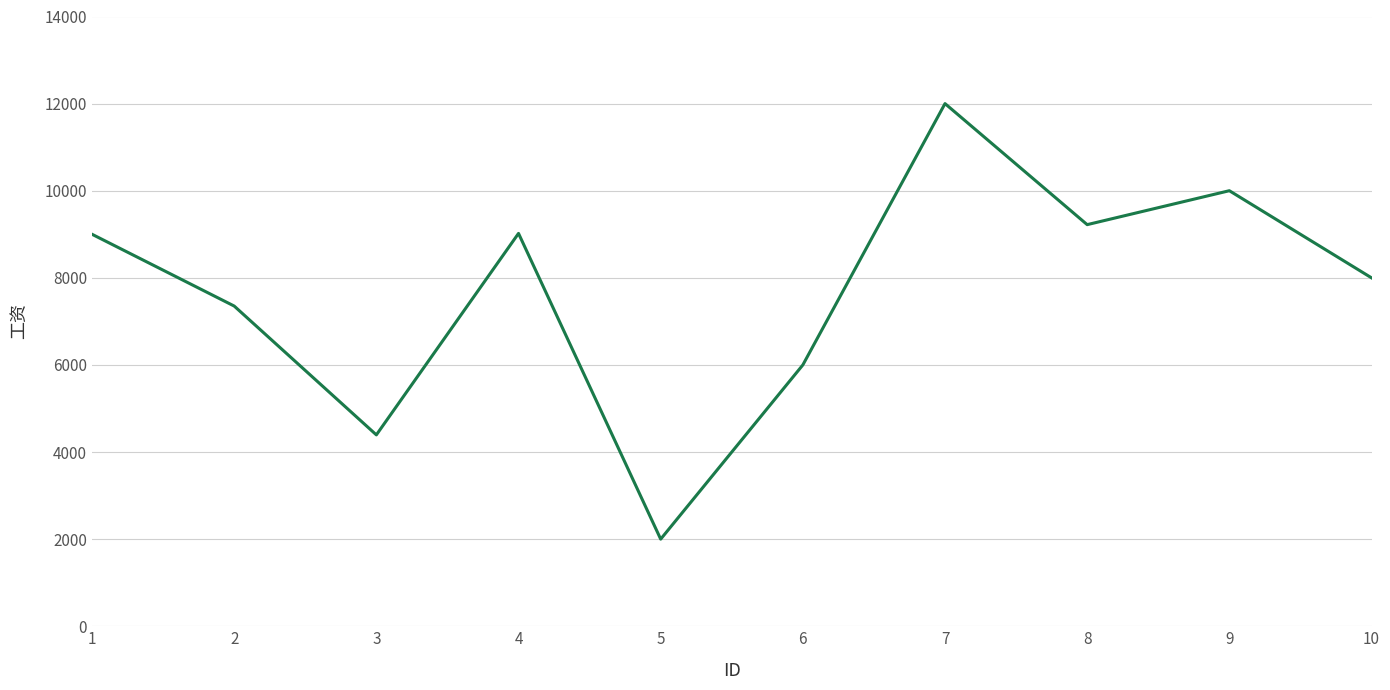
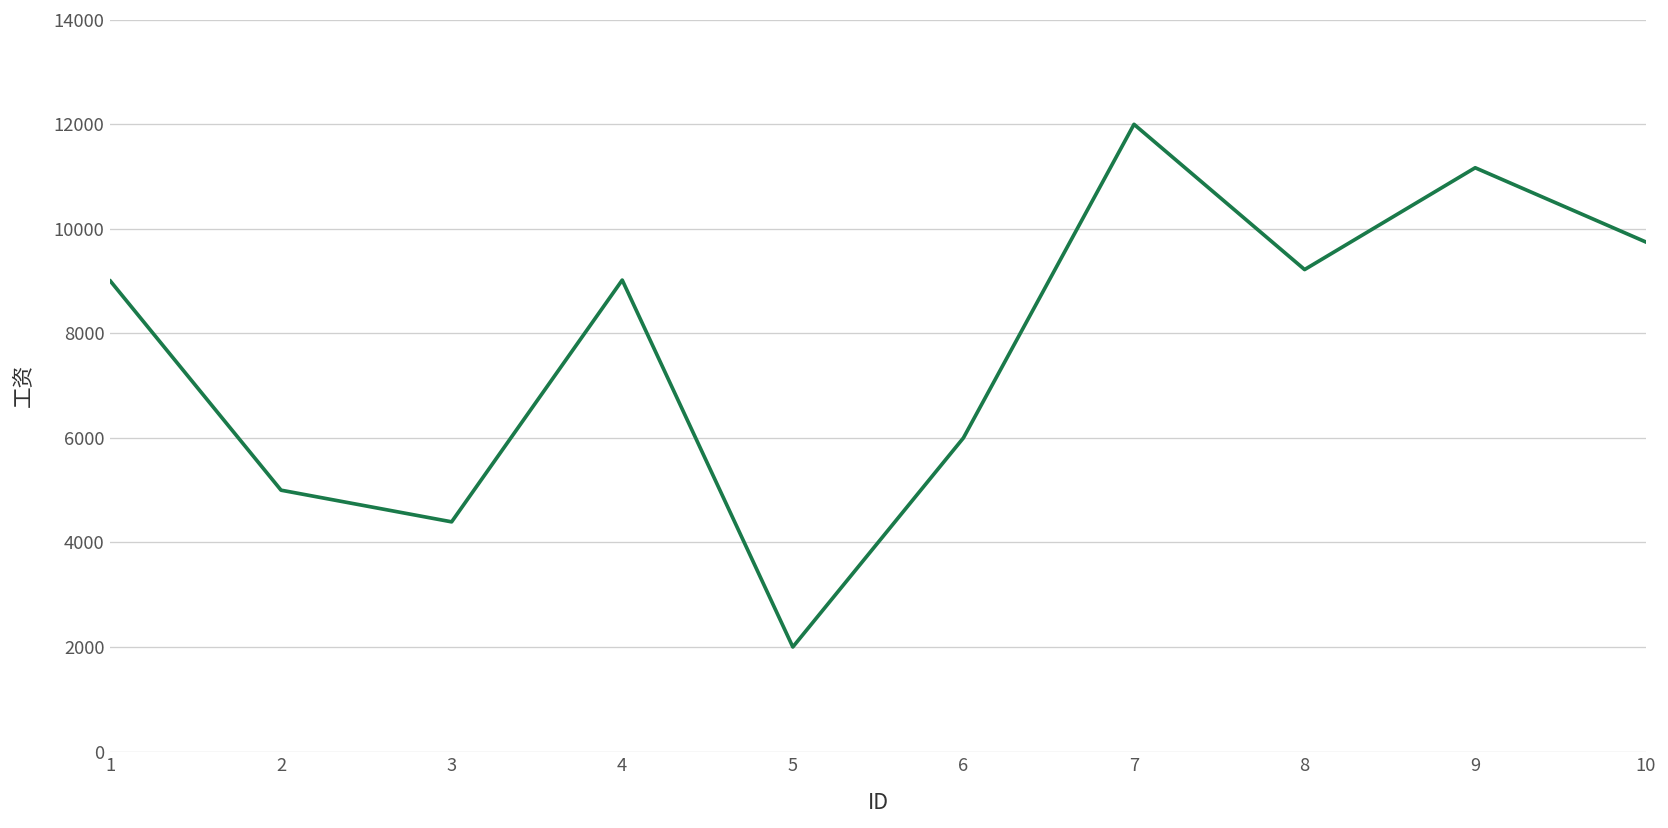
2: 7400 -> 5000
9: 10000 -> 11200
10: 8000 -> 9700
